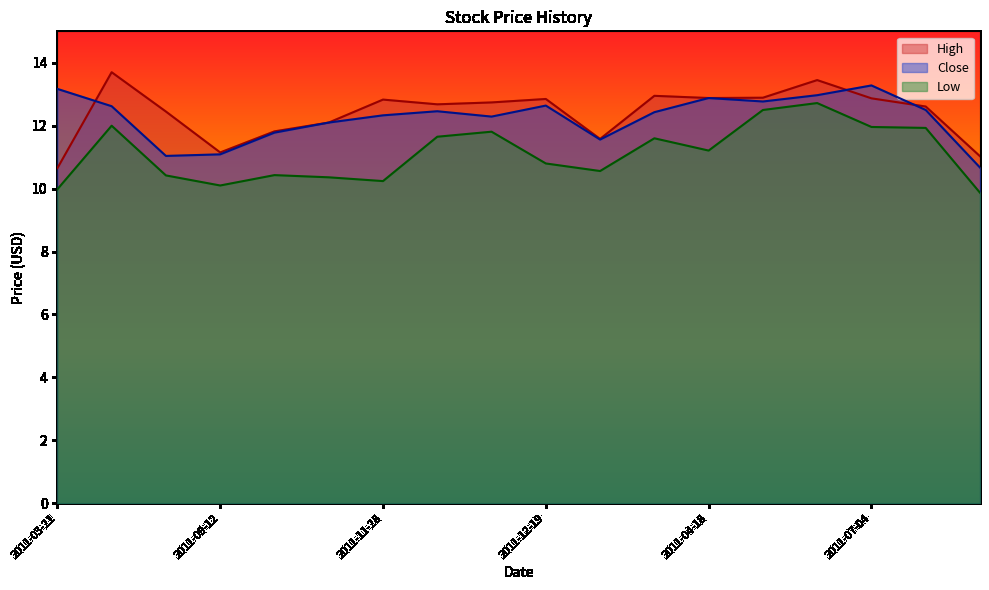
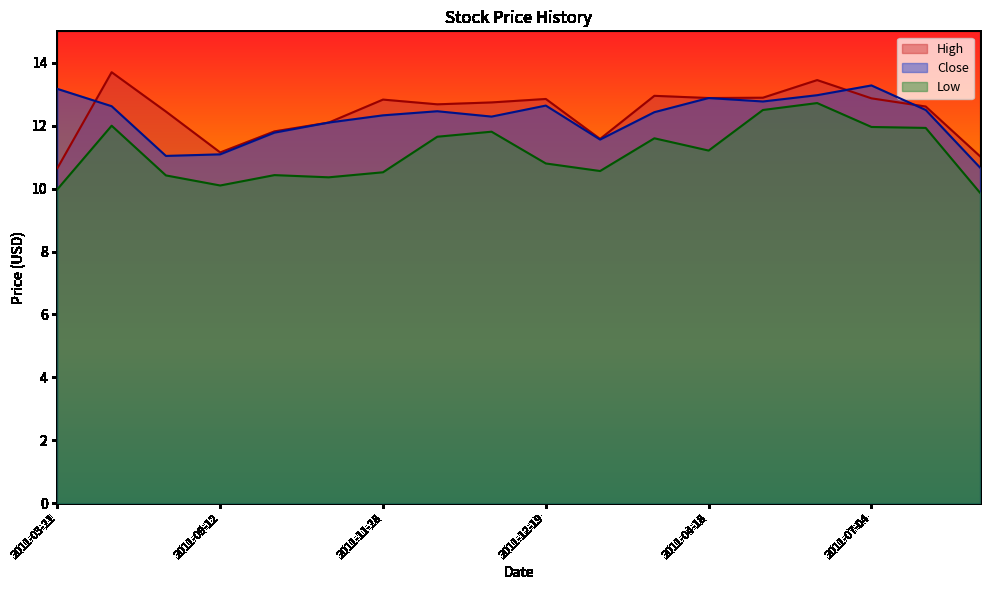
Low, 2011-11-28: 10.2 -> 10.5
